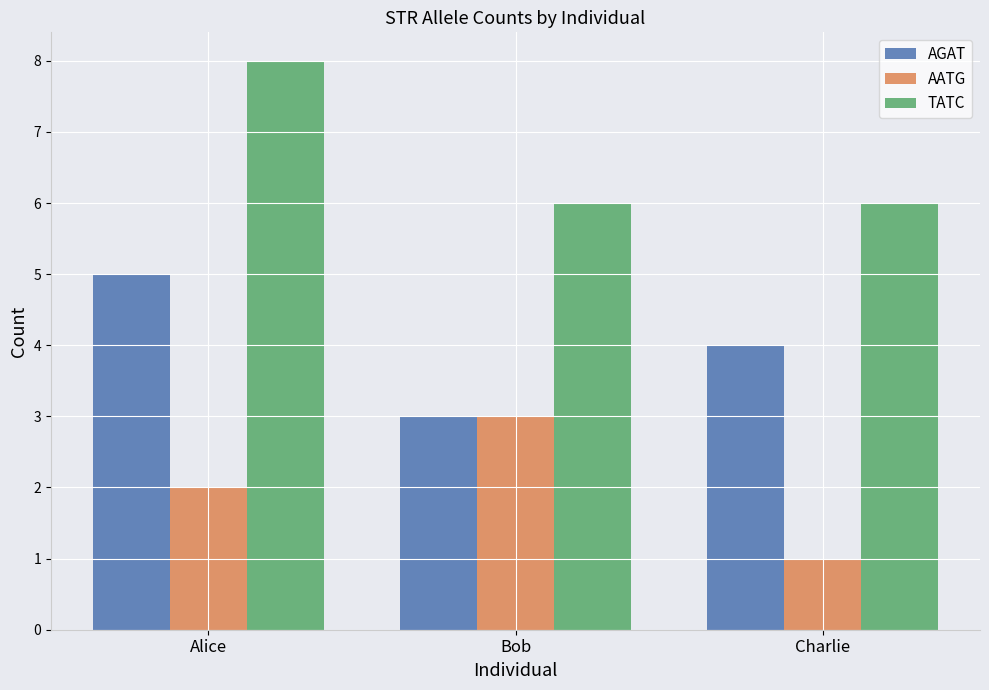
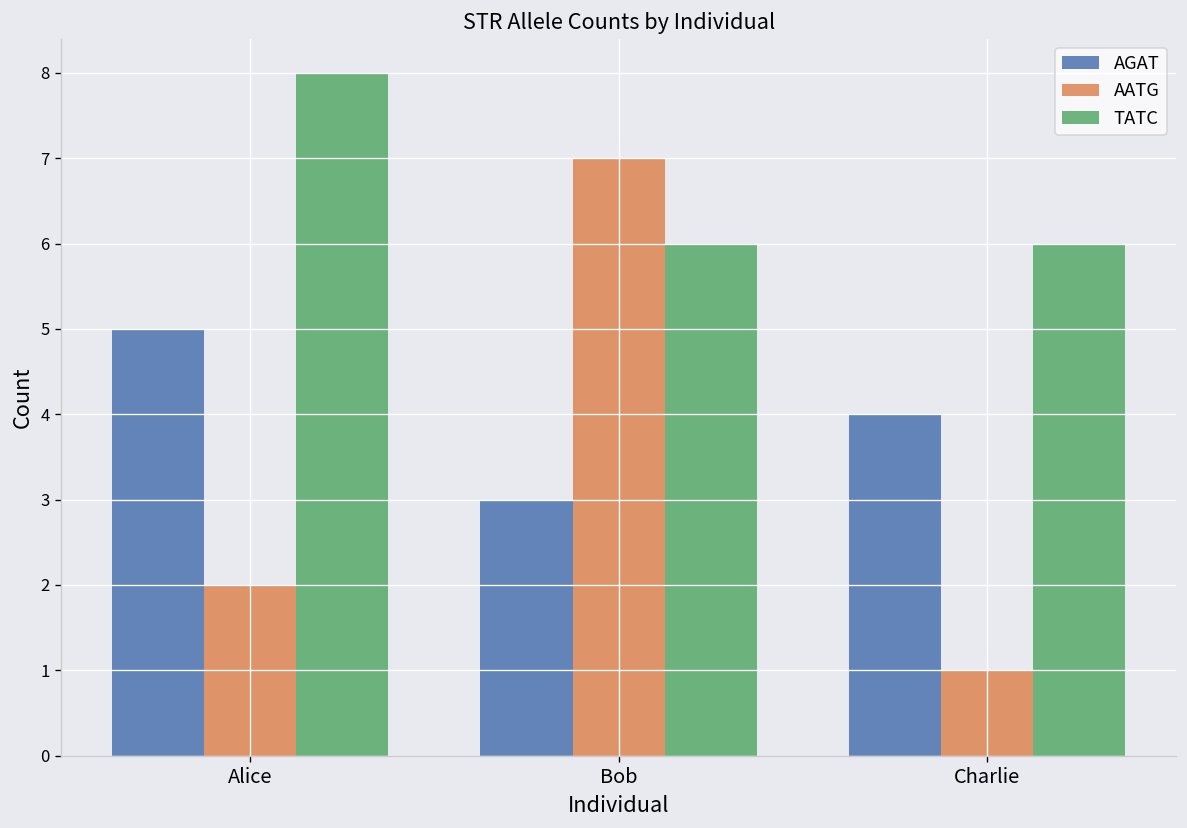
AATG, Bob: 3 -> 7
